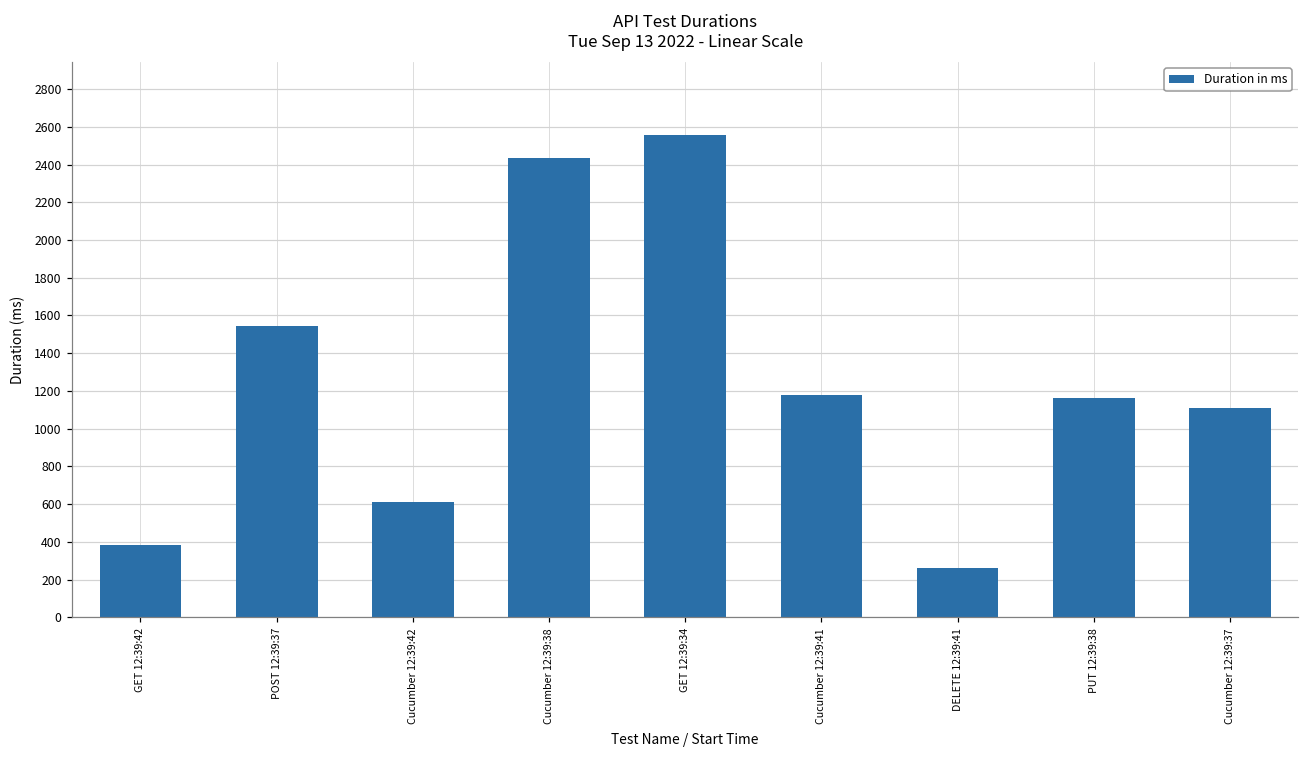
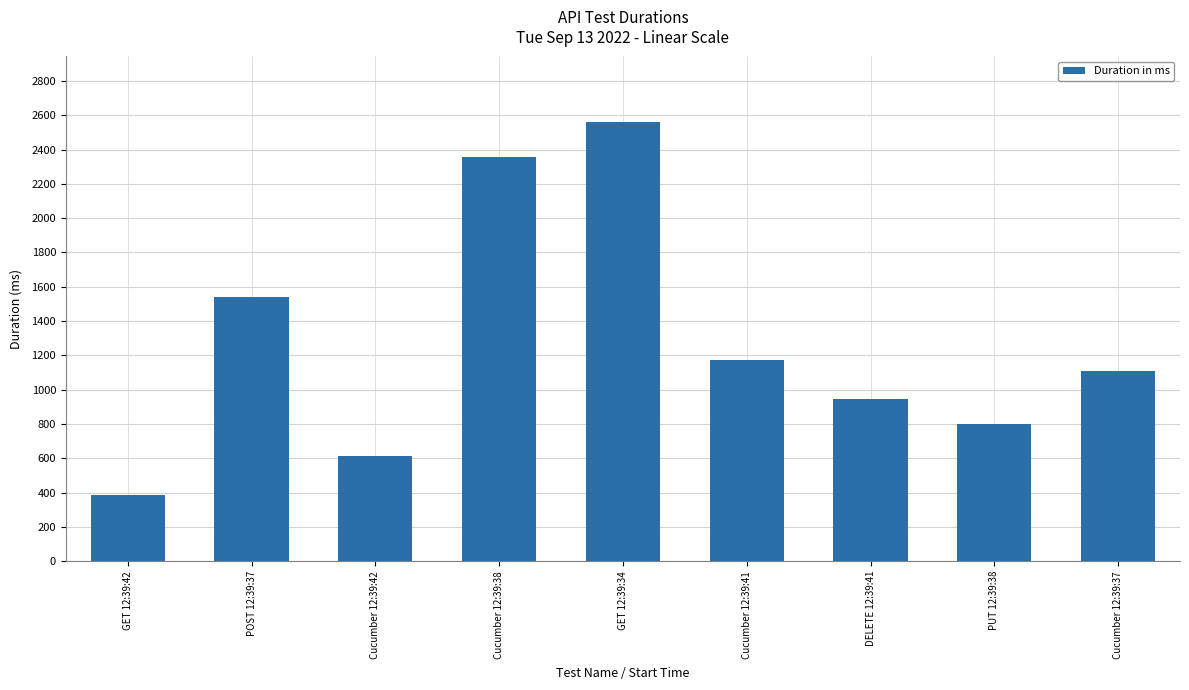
Cucumber 12:39:38: 2440 -> 2360
DELETE 12:39:41: 260 -> 950
PUT 12:39:38: 1160 -> 800
